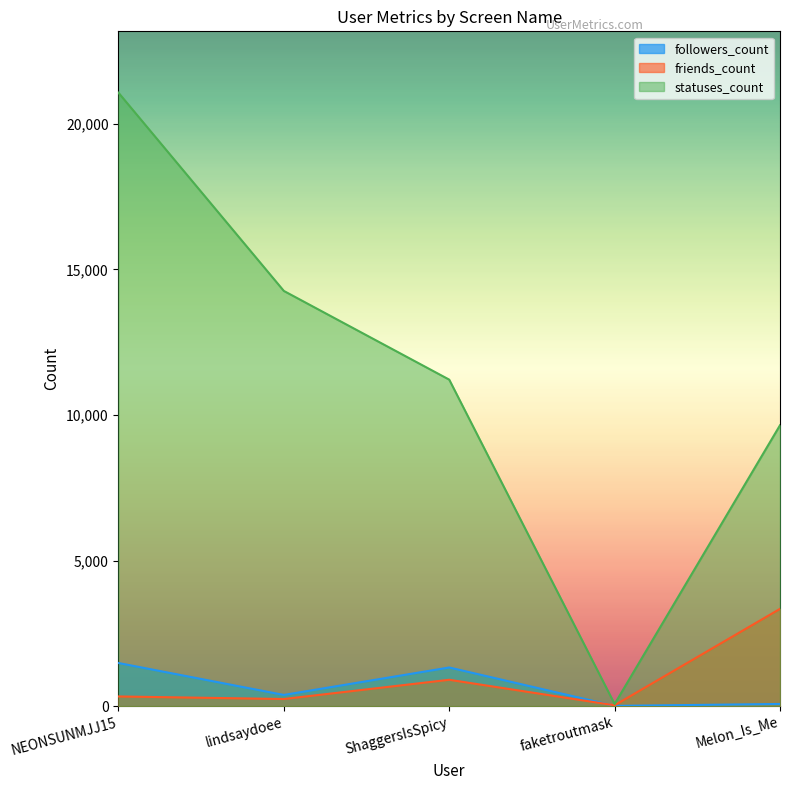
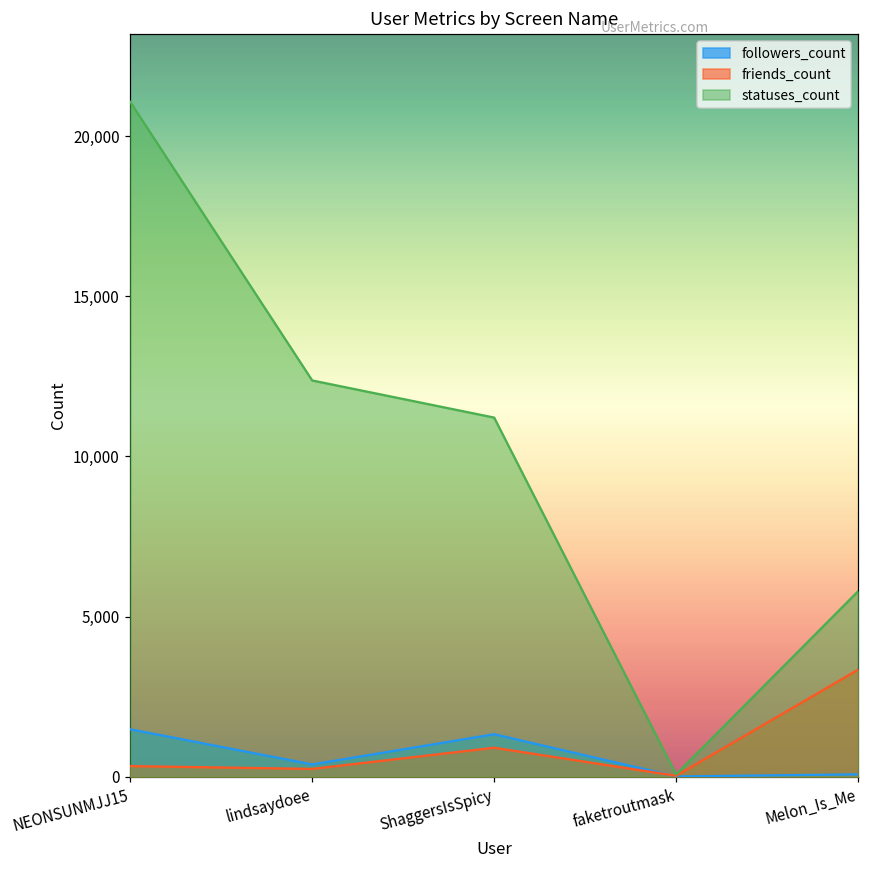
statuses_count, lindsaydoee: 14,300 -> 12,400
statuses_count, Melon_Is_Me: 9,600 -> 5,800
